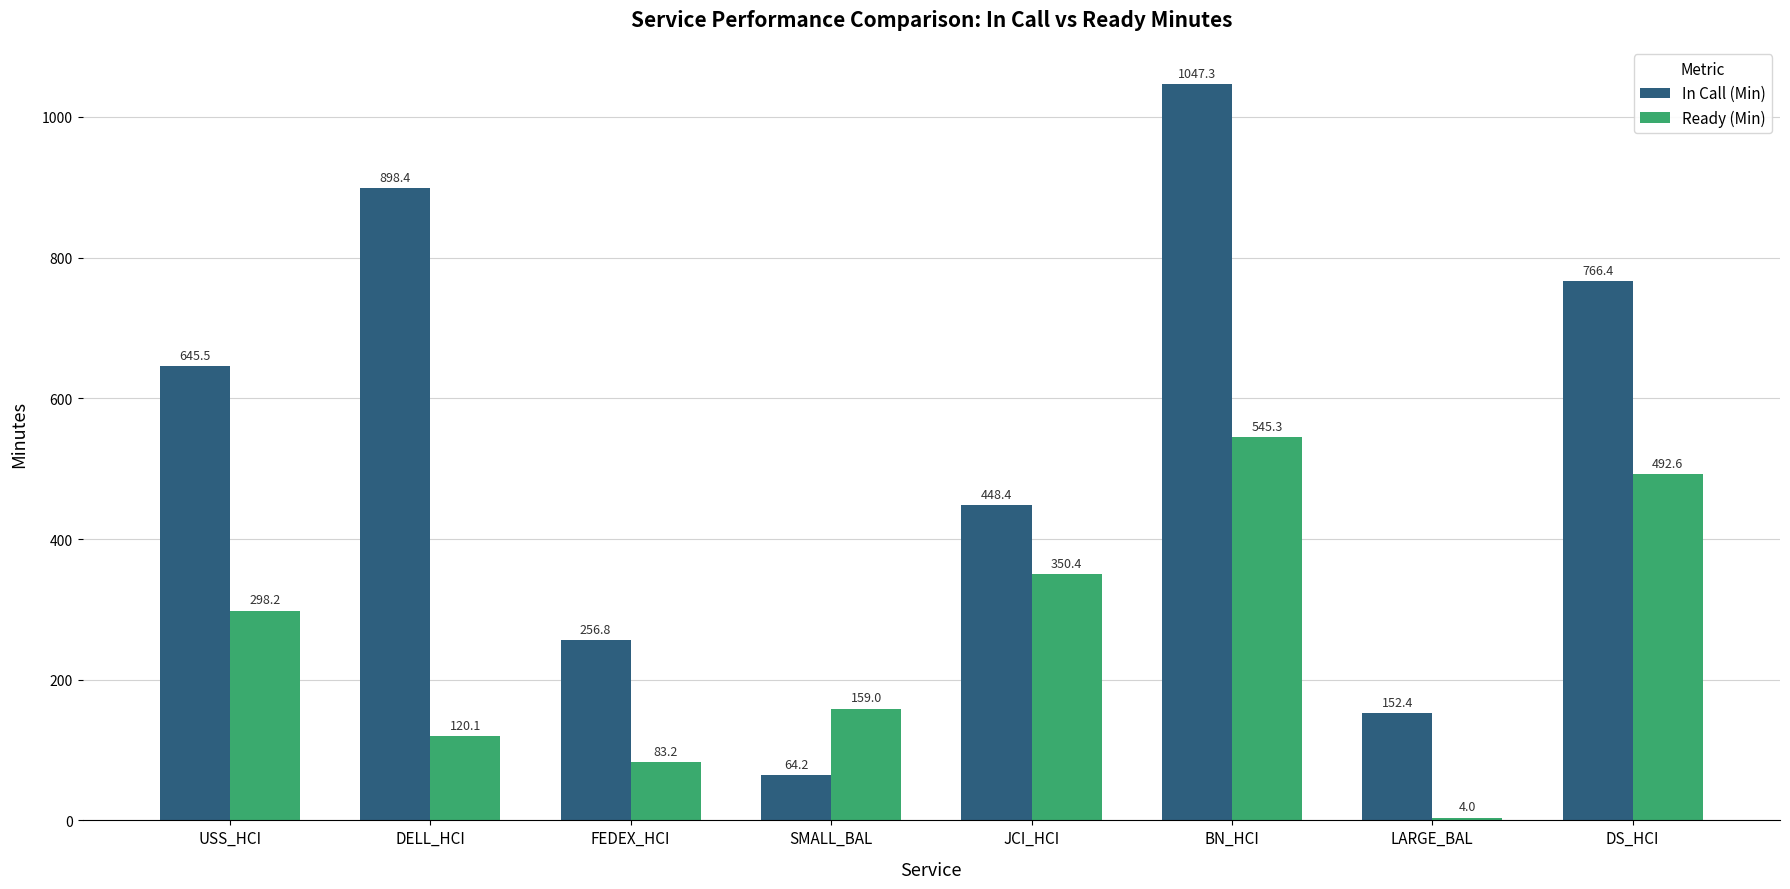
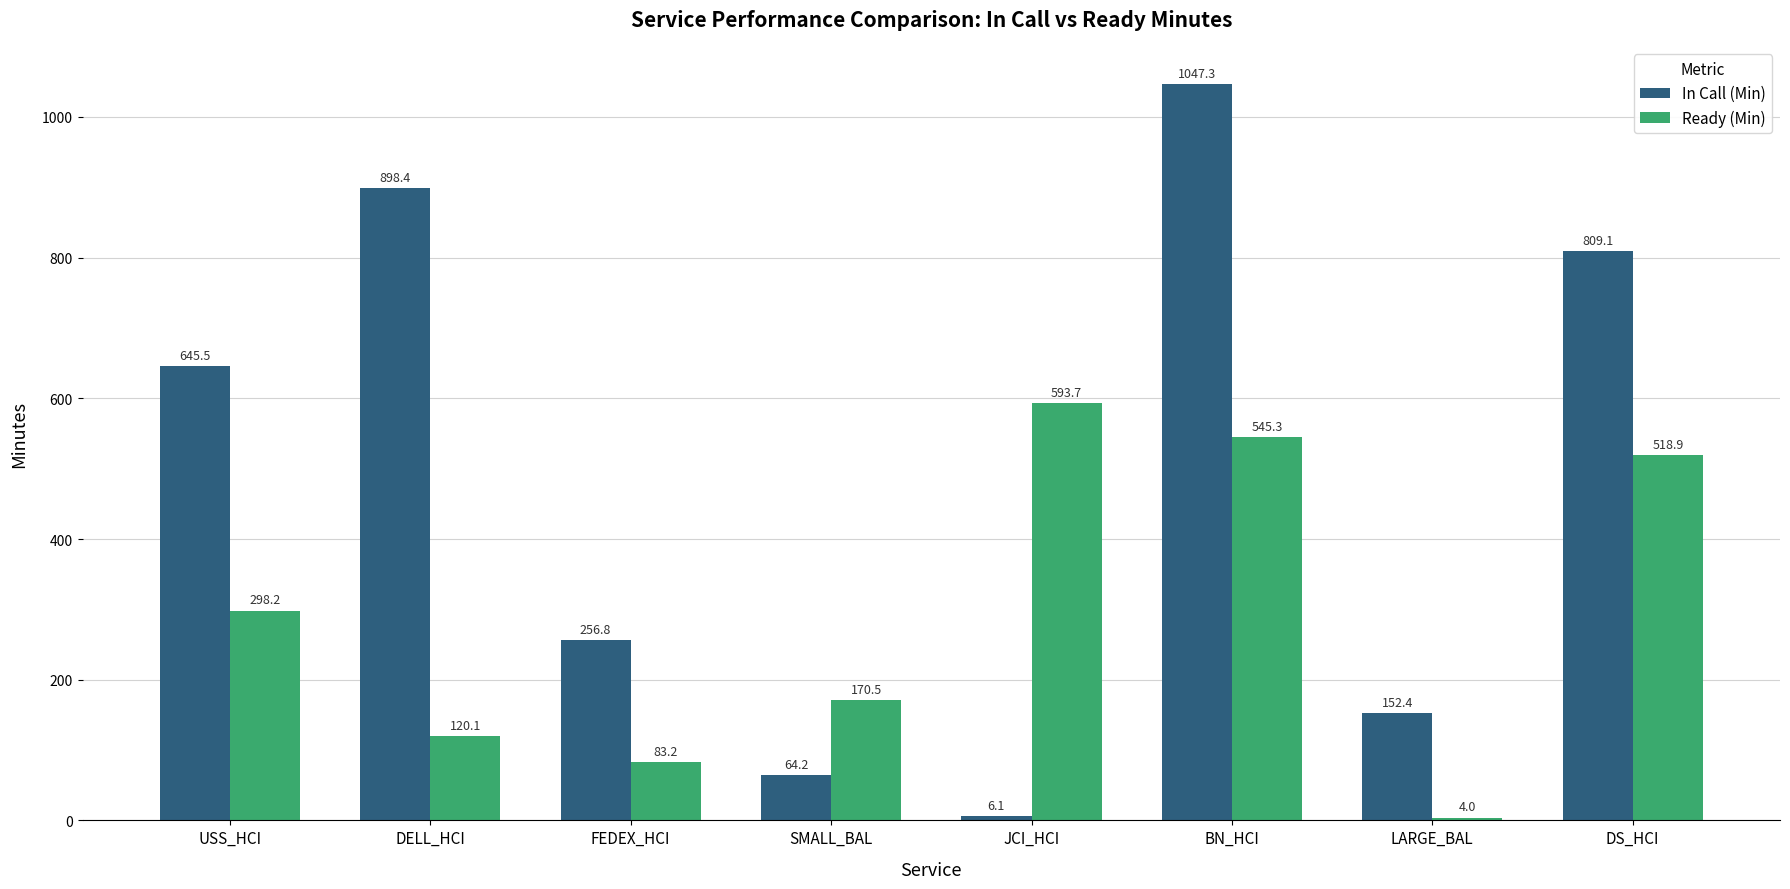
Ready (Min), SMALL_BAL: 159.0 -> 170.5
In Call (Min), JCI_HCI: 448.4 -> 6.1
Ready (Min), JCI_HCI: 350.4 -> 593.7
In Call (Min), DS_HCI: 766.4 -> 809.1
Ready (Min), DS_HCI: 492.6 -> 518.9
